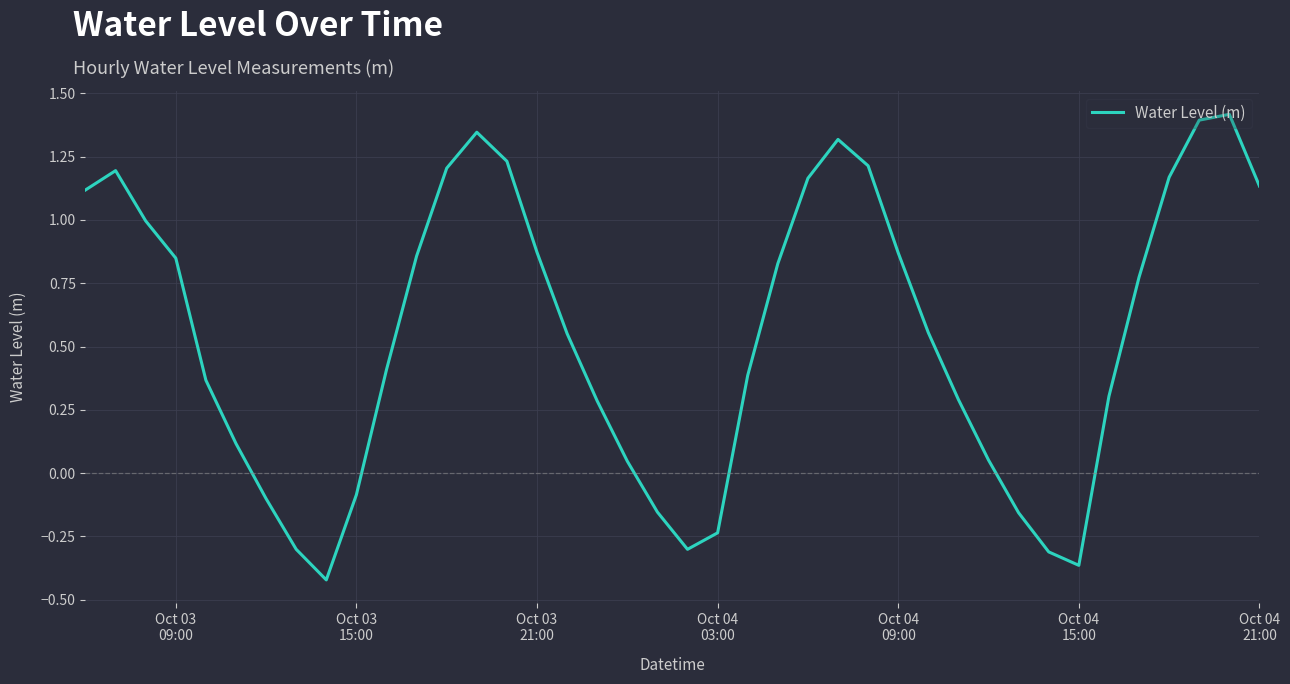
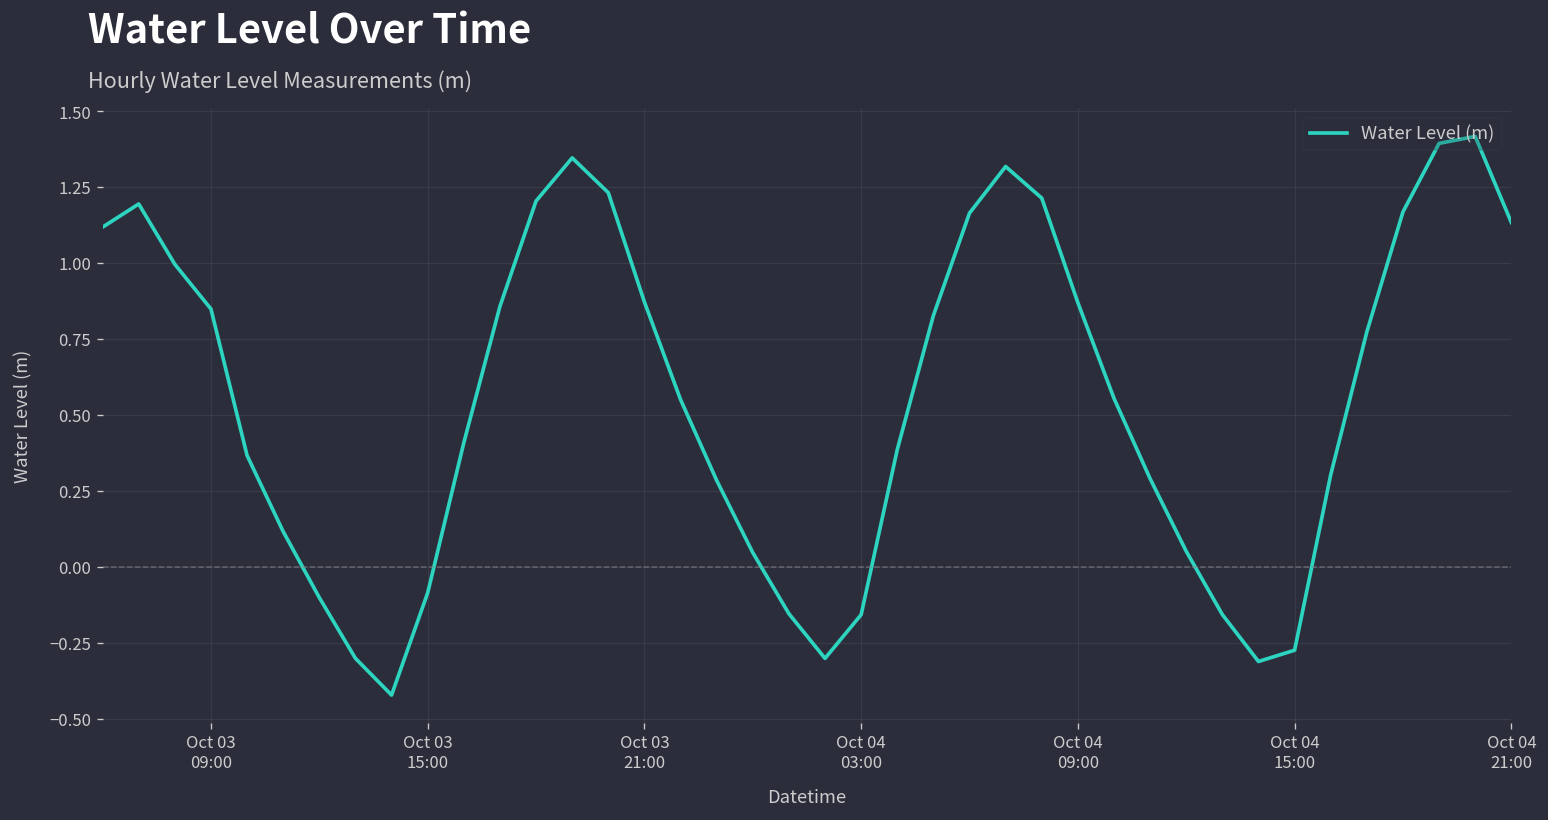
Oct 04 03:00: -0.24 -> -0.16
Oct 04 15:00: -0.36 -> -0.27
